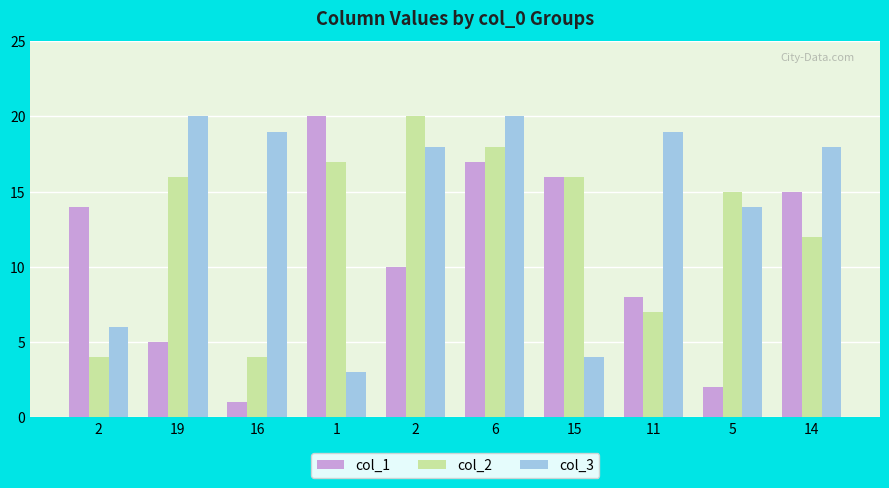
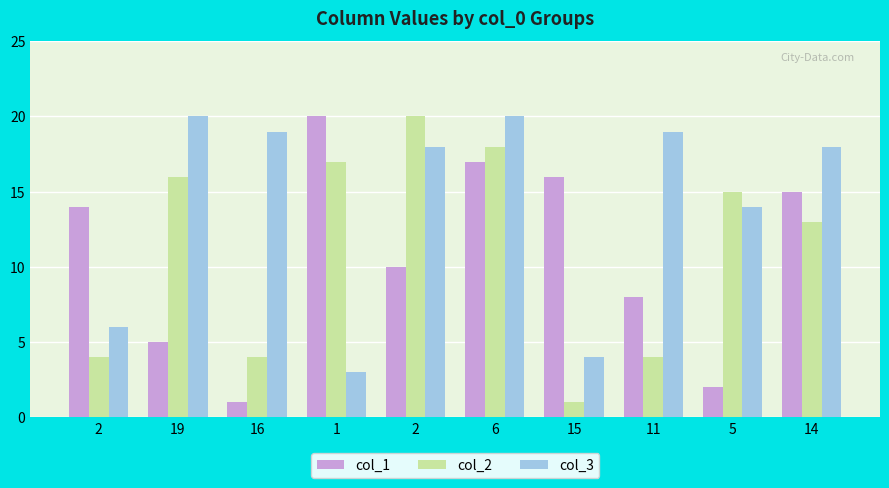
col_2, 15: 16 -> 1
col_2, 11: 7 -> 4
col_2, 14: 12 -> 13
